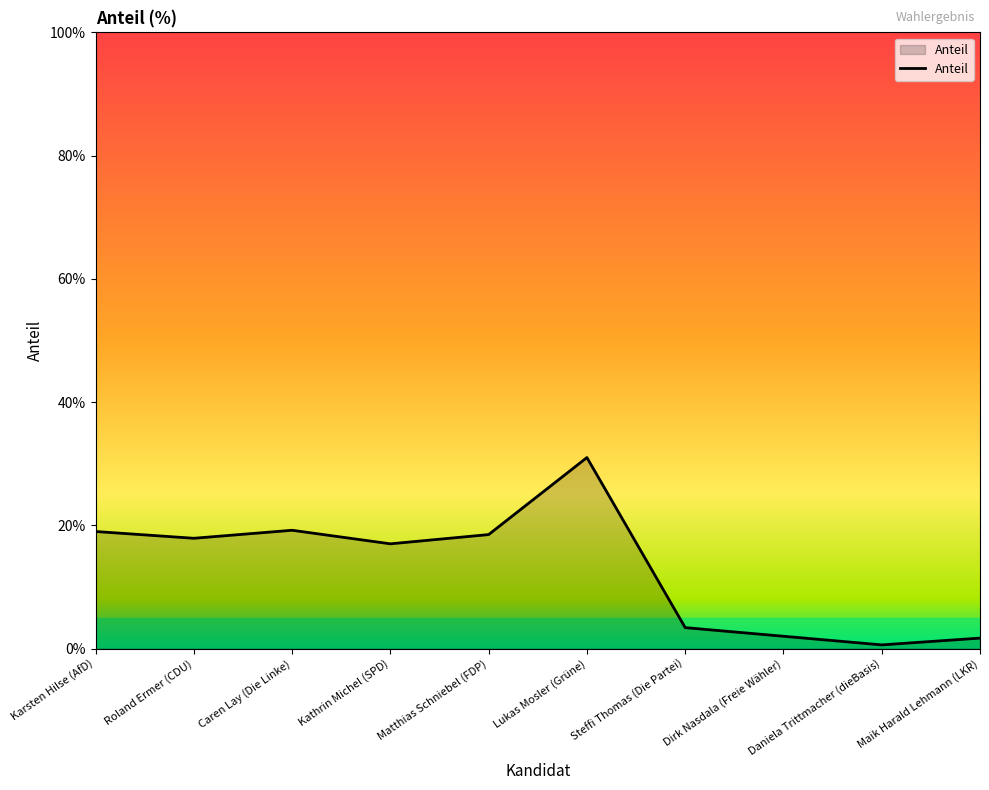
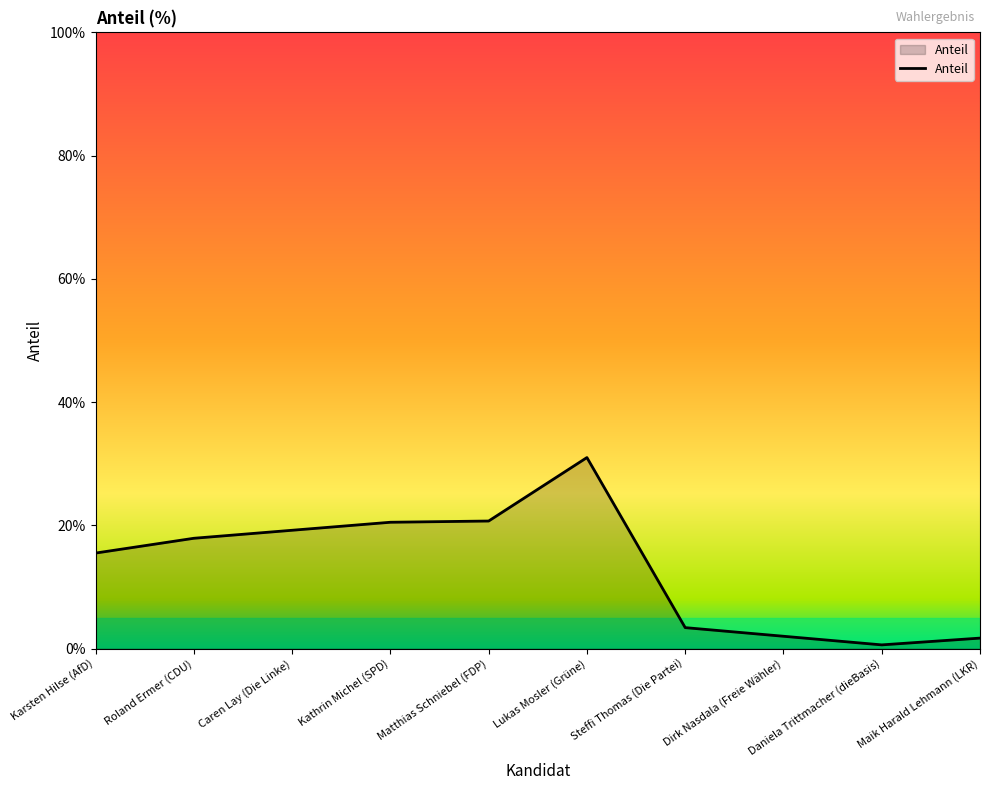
Karsten Hilse (AfD): 19% -> 16%
Kathrin Michel (SPD): 17% -> 21%
Matthias Schniebel (FDP): 19% -> 21%
